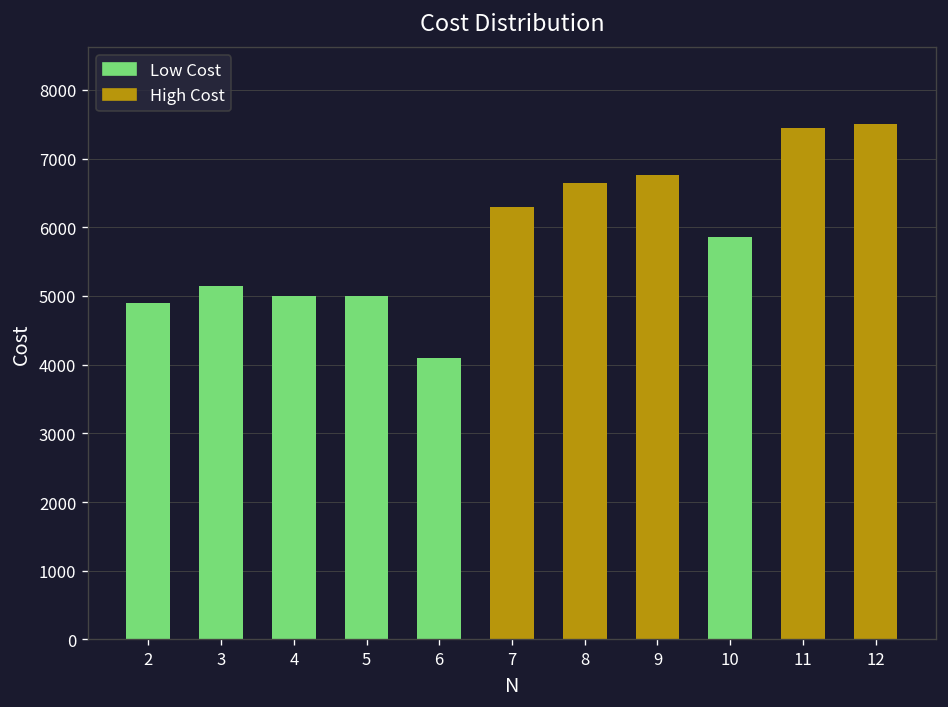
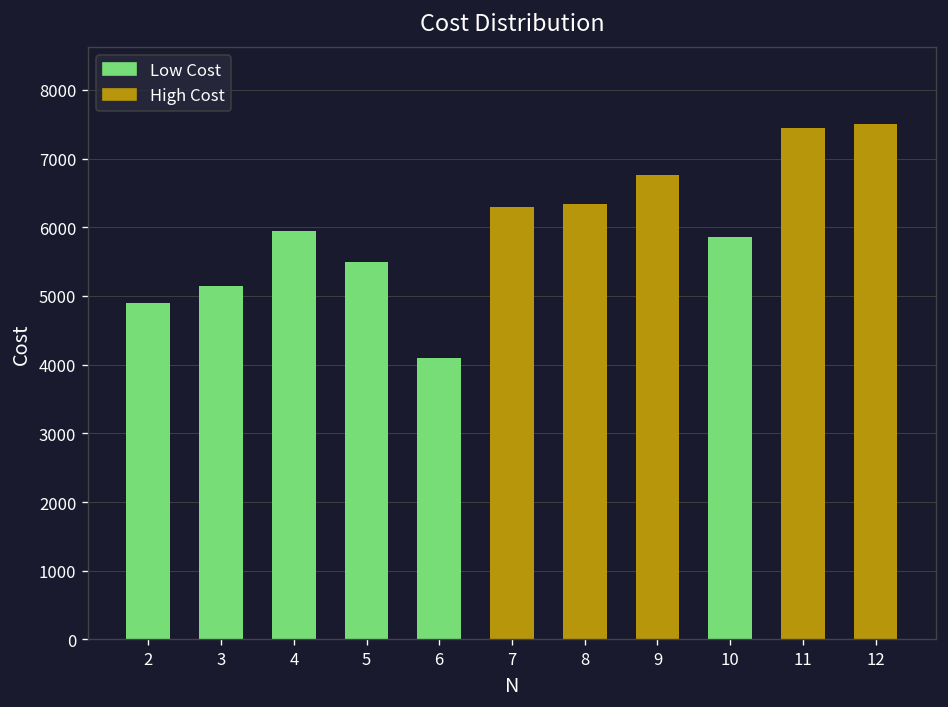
4: 5000 -> 5900
5: 5000 -> 5500
8: 6600 -> 6300
